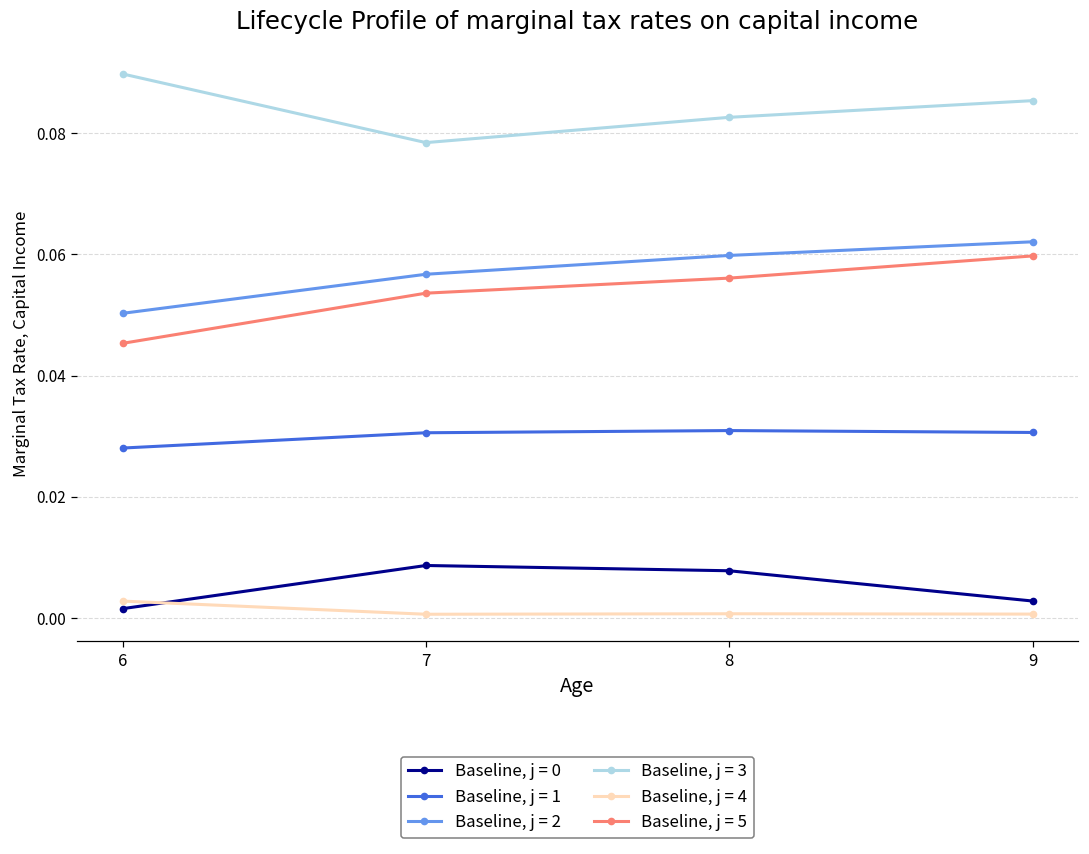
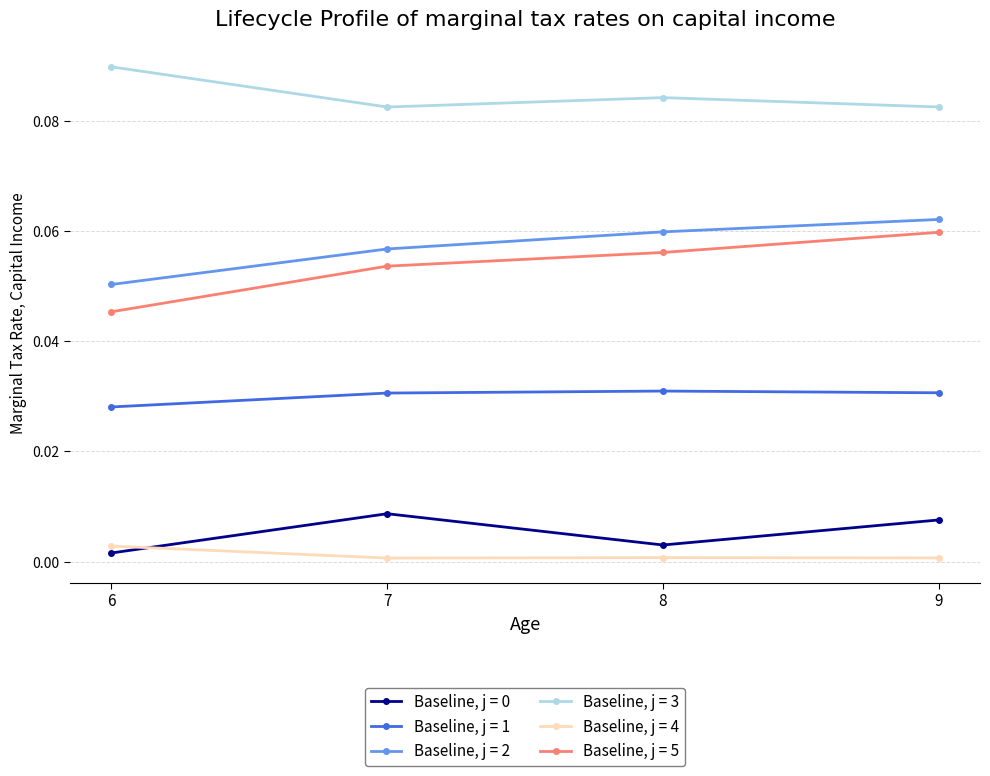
Baseline, j = 3, 7: 0.078 -> 0.082
Baseline, j = 0, 8: 0.008 -> 0.003
Baseline, j = 3, 8: 0.083 -> 0.084
Baseline, j = 0, 9: 0.003 -> 0.008
Baseline, j = 3, 9: 0.085 -> 0.082
